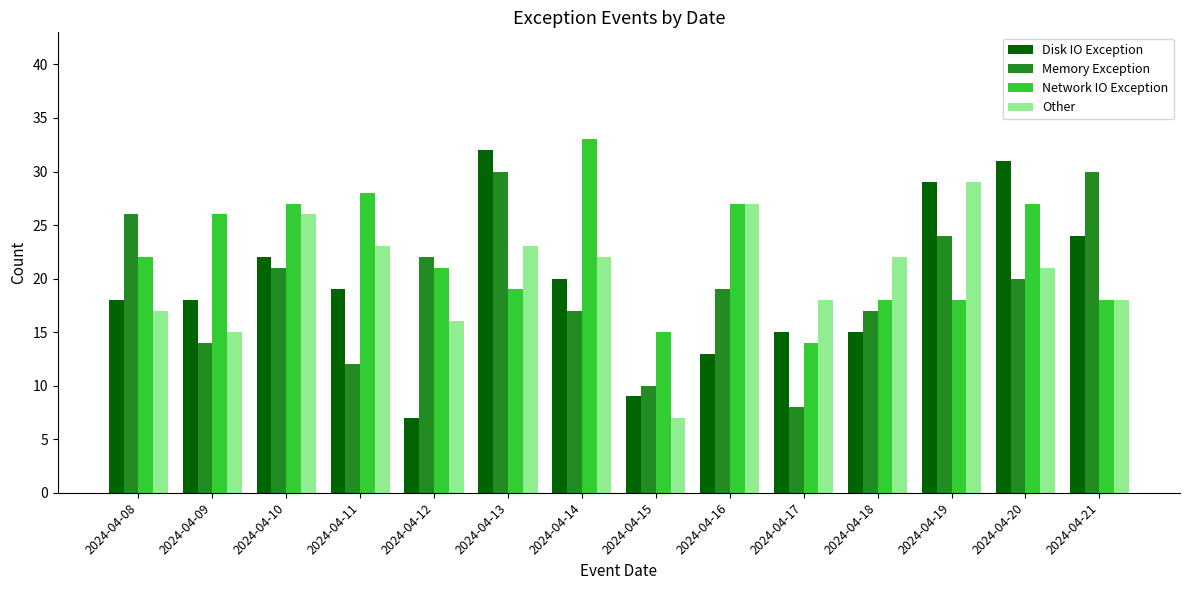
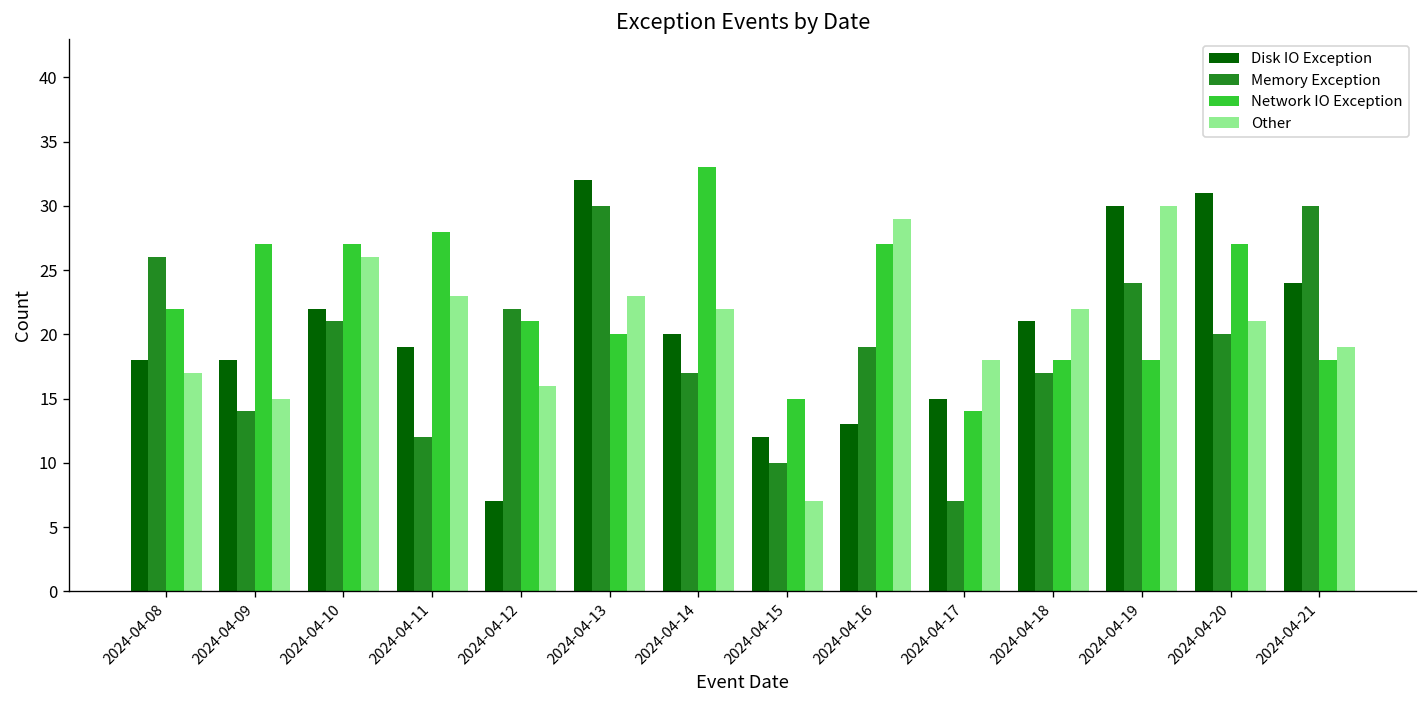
Network IO Exception, 2024-04-09: 26 -> 27
Network IO Exception, 2024-04-13: 19 -> 20
Disk IO Exception, 2024-04-15: 9 -> 12
Other, 2024-04-16: 27 -> 29
Memory Exception, 2024-04-17: 8 -> 7
Disk IO Exception, 2024-04-18: 15 -> 21
Disk IO Exception, 2024-04-19: 29 -> 30
Other, 2024-04-19: 29 -> 30
Other, 2024-04-21: 18 -> 19
